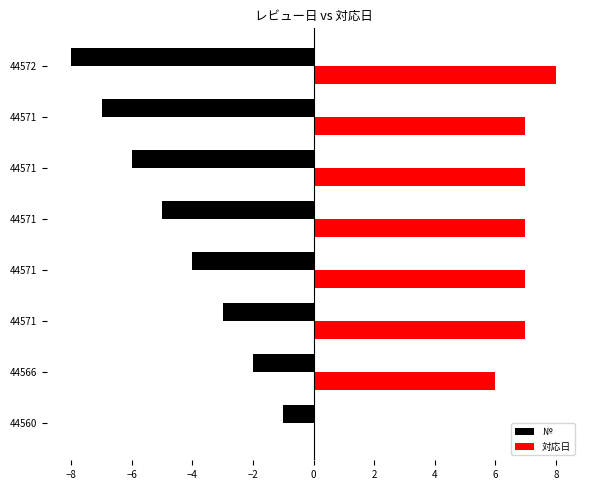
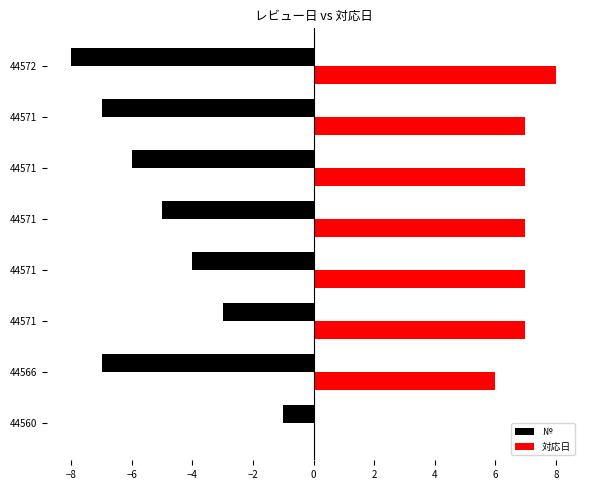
№, 44566: -2.0 -> -7.0
